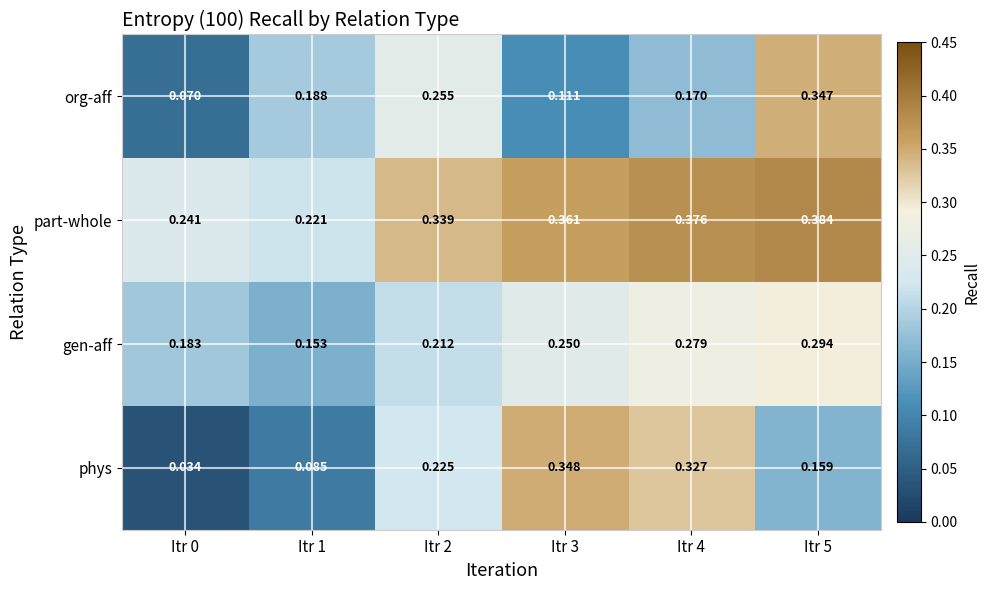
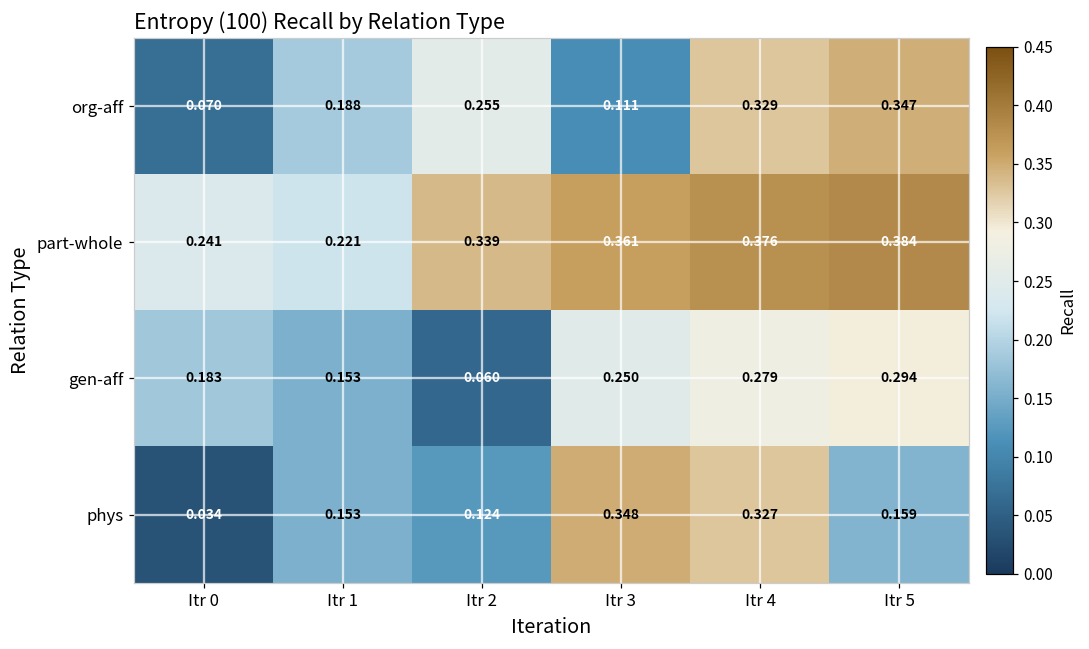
org-aff, Itr 4: 0.170 -> 0.329
gen-aff, Itr 2: 0.212 -> 0.060
phys, Itr 1: 0.085 -> 0.153
phys, Itr 2: 0.225 -> 0.124
